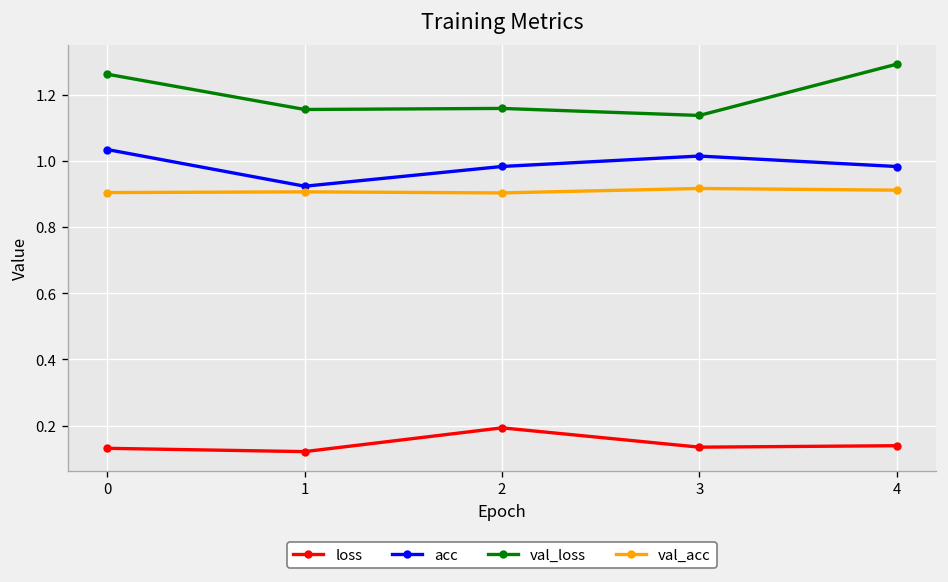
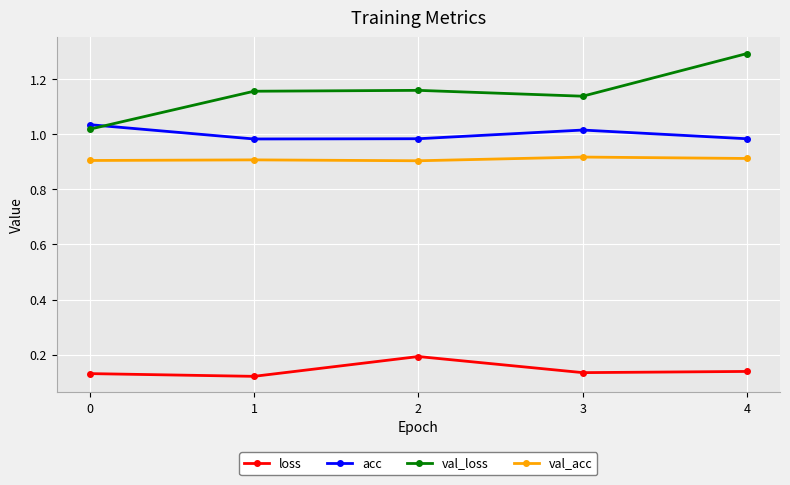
val_loss, 0: 1.26 -> 1.02
acc, 1: 0.92 -> 0.98
